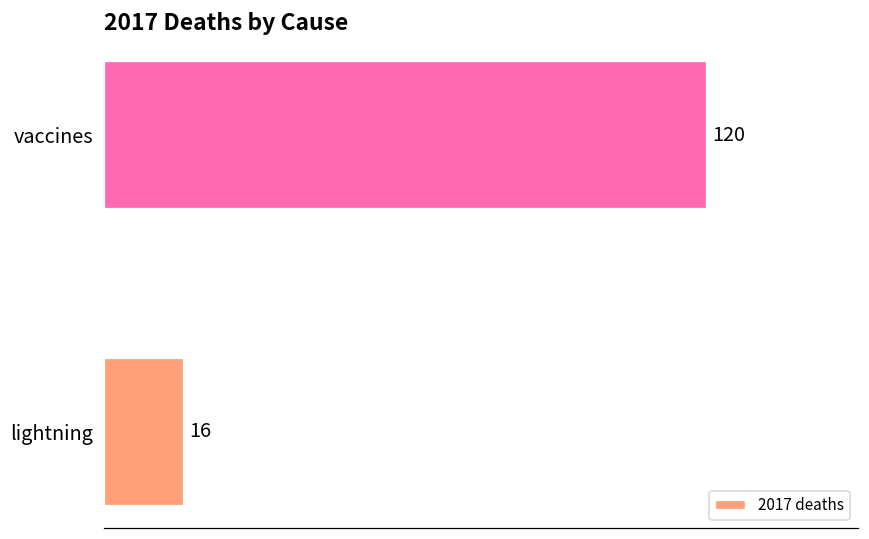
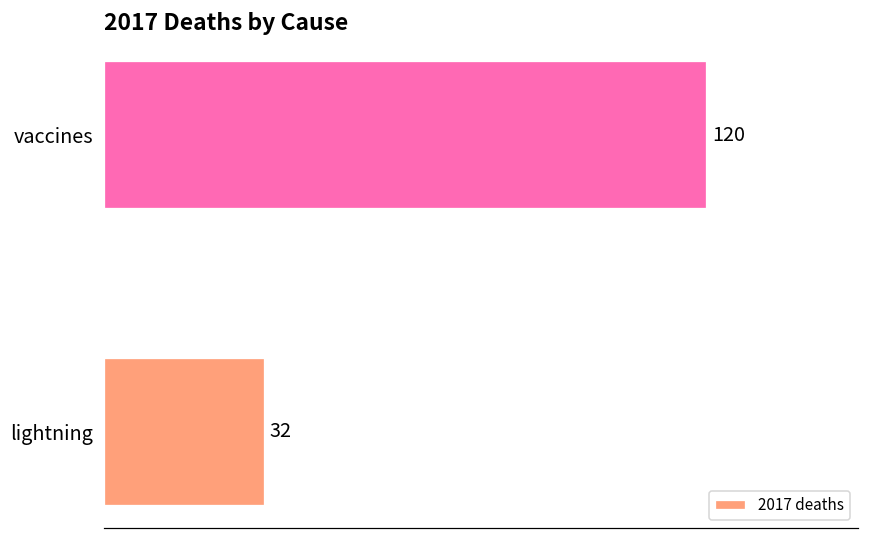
lightning: 16 -> 32
